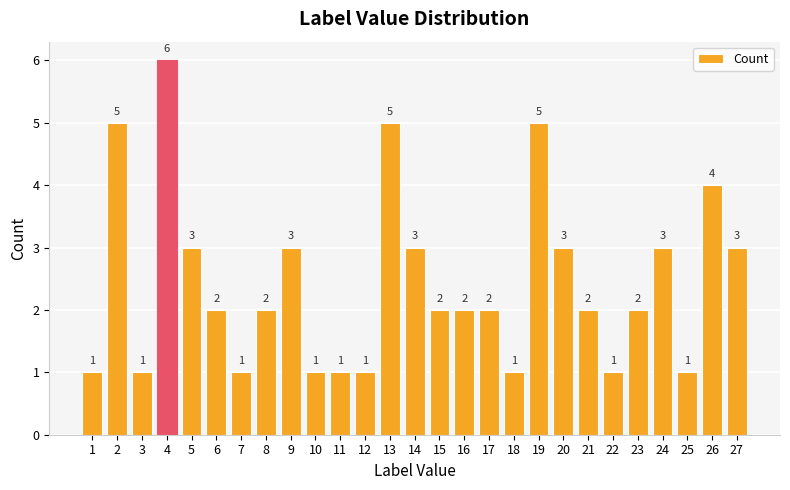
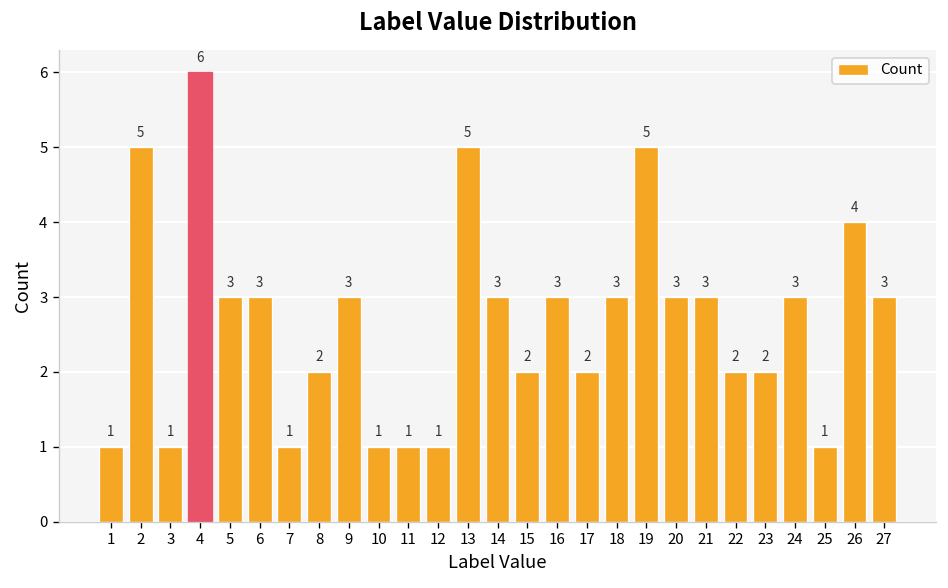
6: 2 -> 3
16: 2 -> 3
18: 1 -> 3
21: 2 -> 3
22: 1 -> 2
